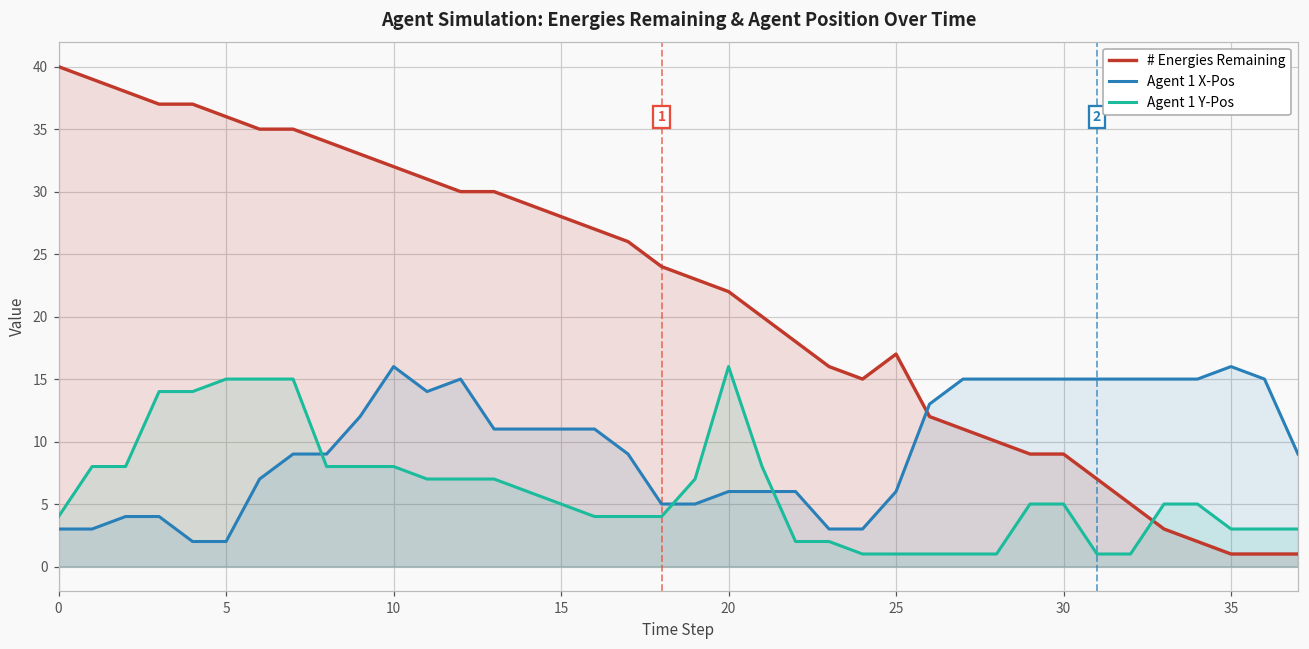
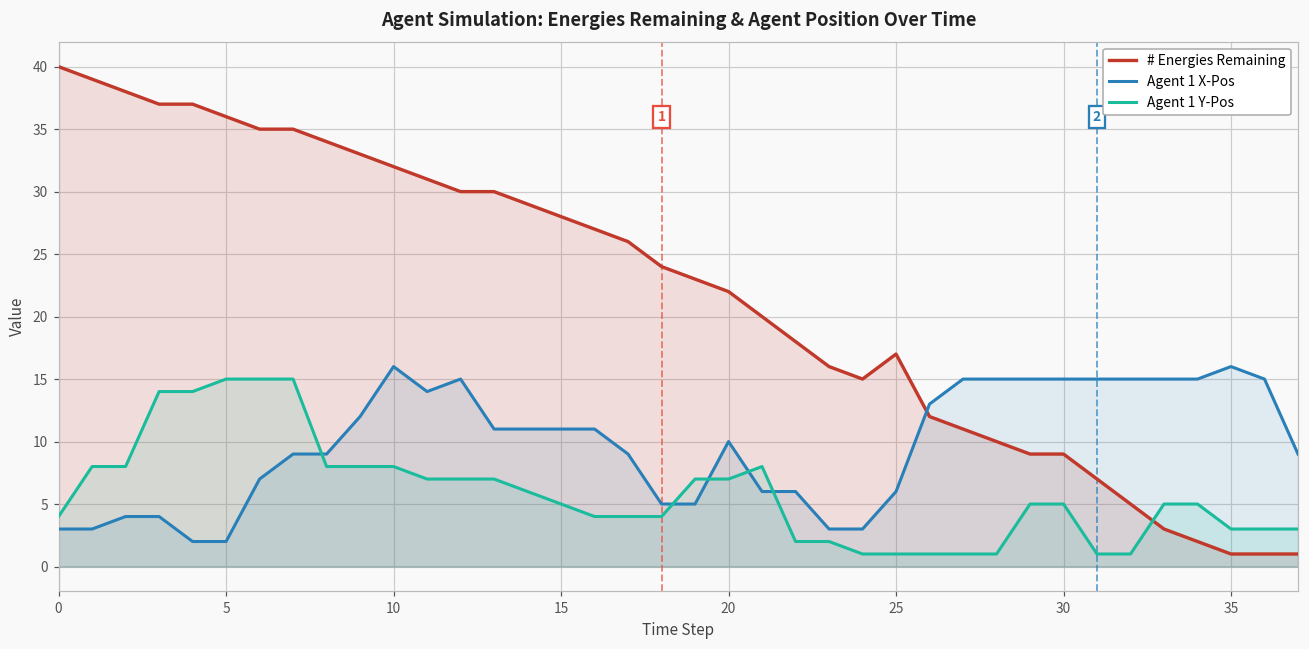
Agent 1 X-Pos, 20: 6 -> 10
Agent 1 Y-Pos, 20: 16 -> 7
